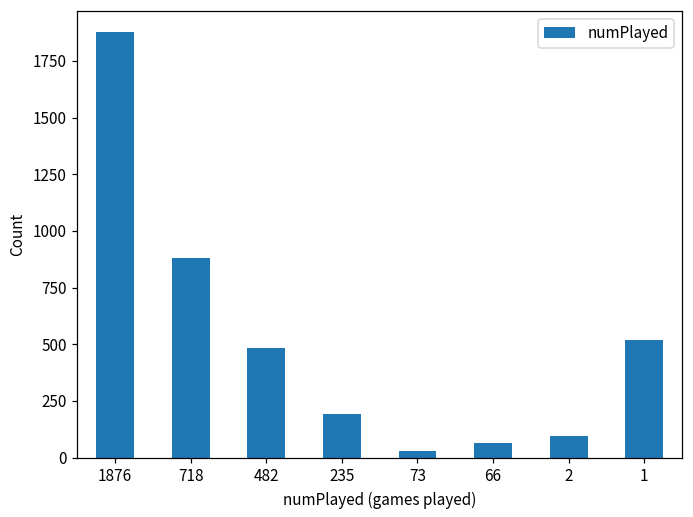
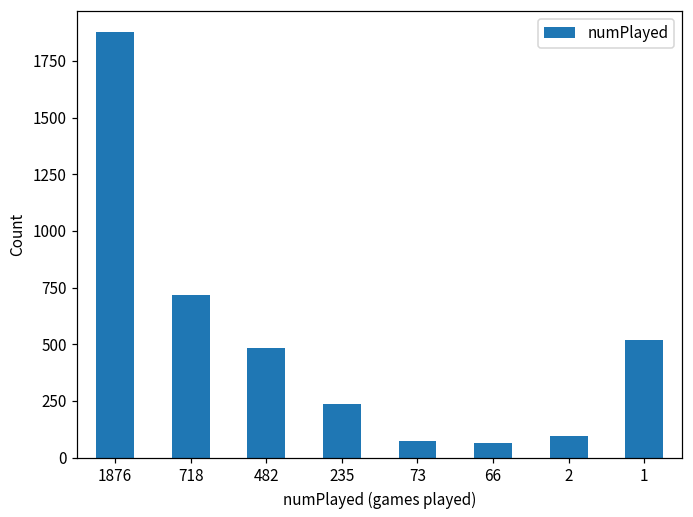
718: 880 -> 720
235: 190 -> 240
73: 30 -> 70
